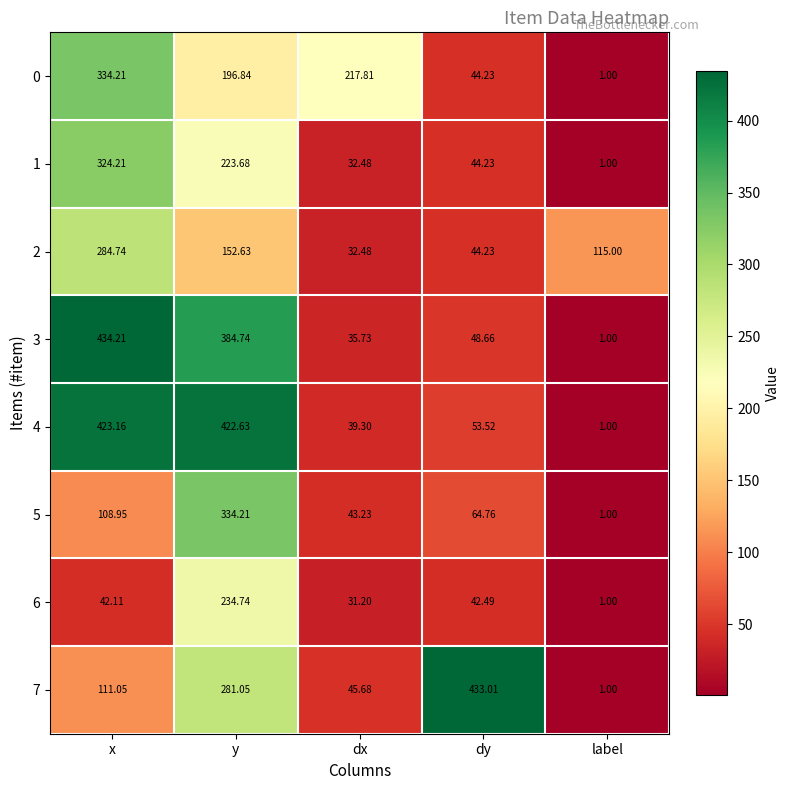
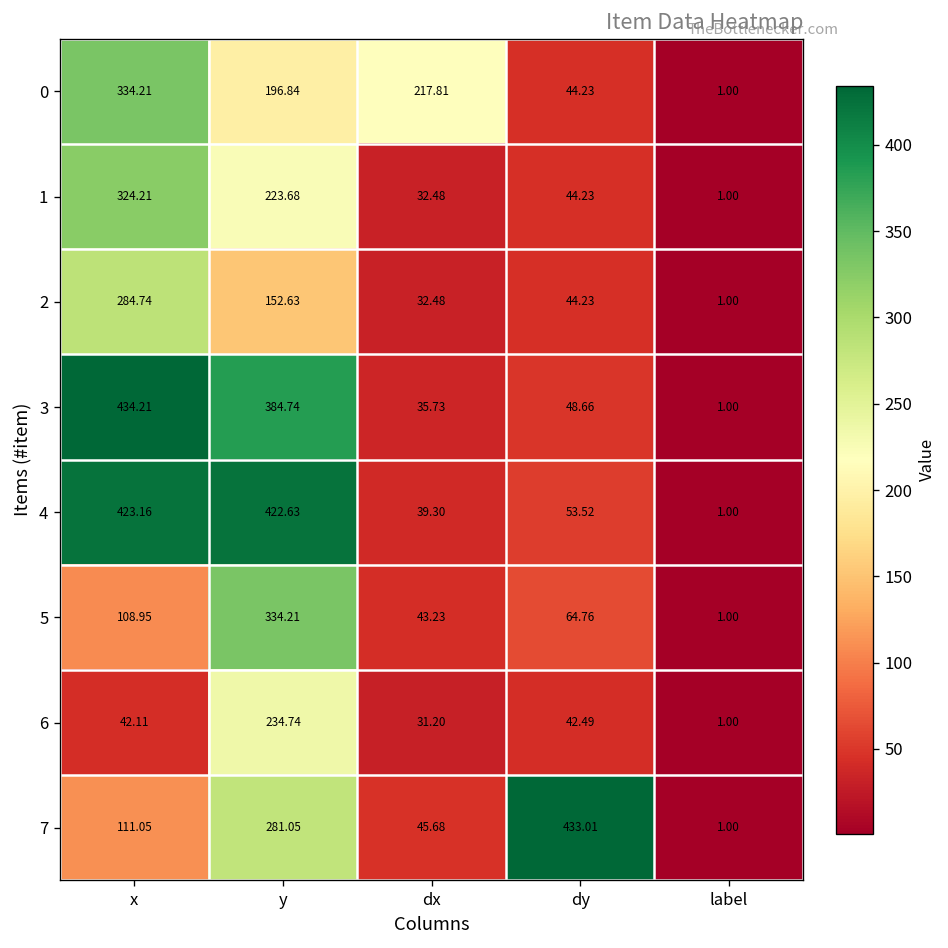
2, label: 115.00 -> 1.00
